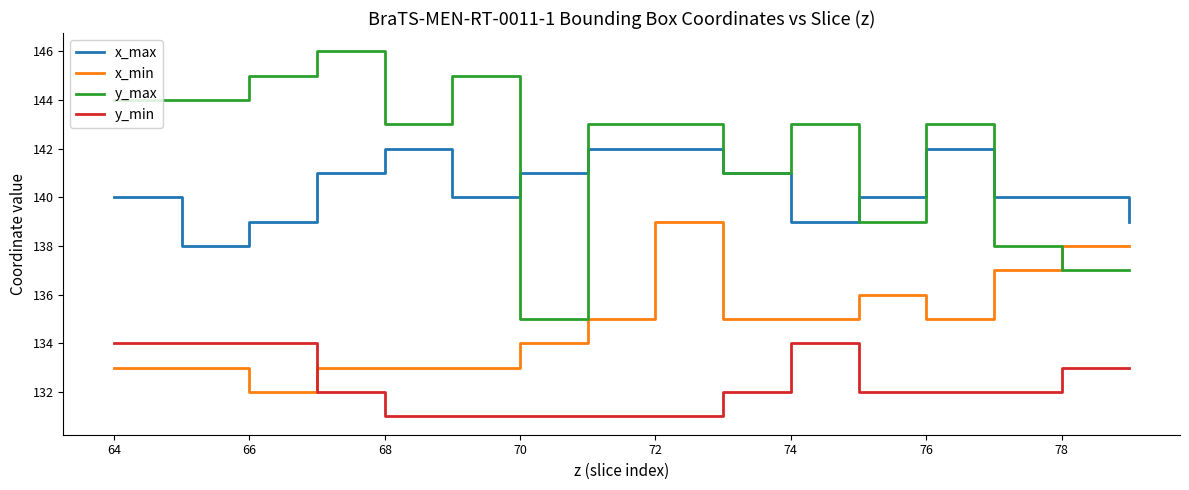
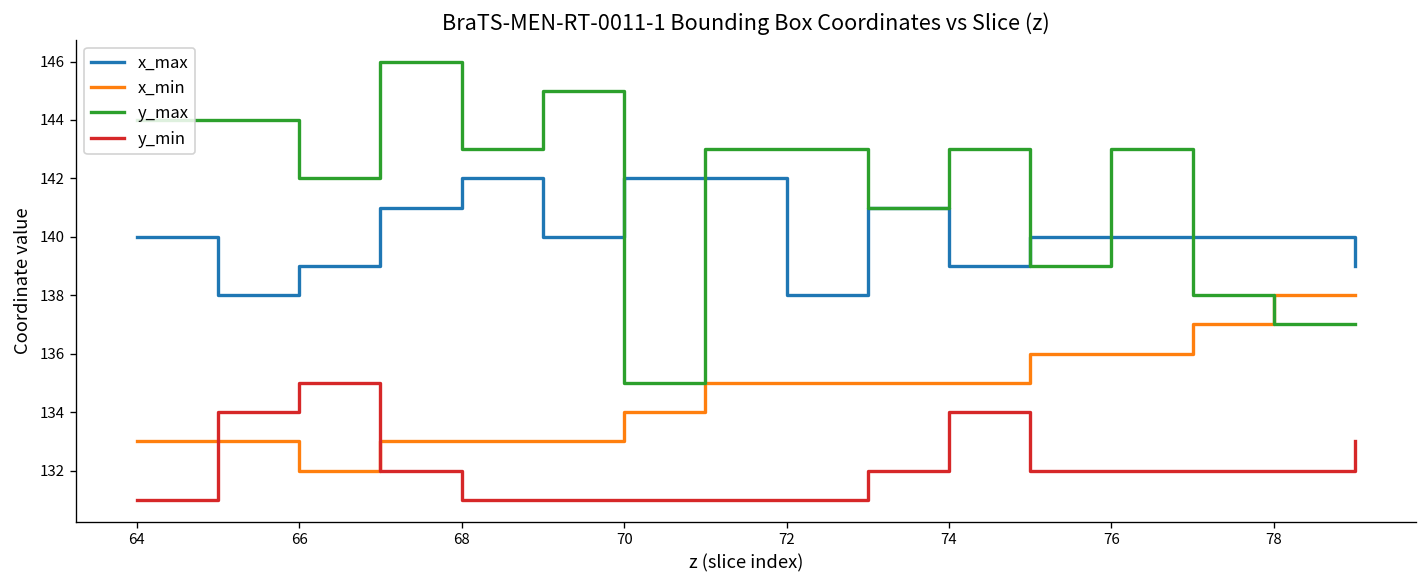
y_min, 64: 134 -> 131
y_max, 66: 145 -> 142
y_min, 66: 134 -> 135
x_max, 70: 141 -> 142
x_max, 72: 142 -> 138
x_min, 72: 139 -> 135
x_max, 76: 142 -> 140
x_min, 76: 135 -> 136
y_min, 78: 133 -> 132
